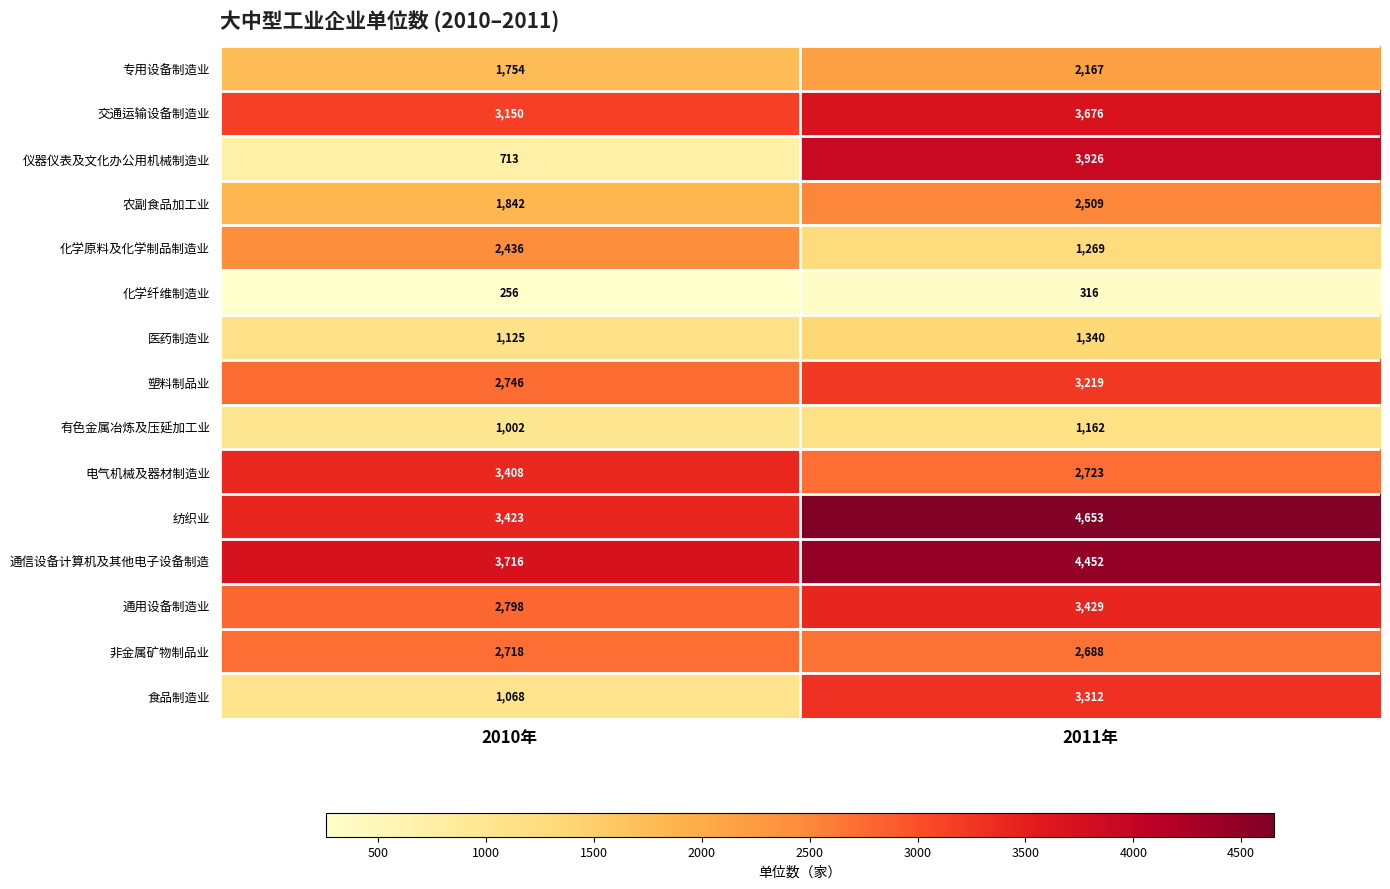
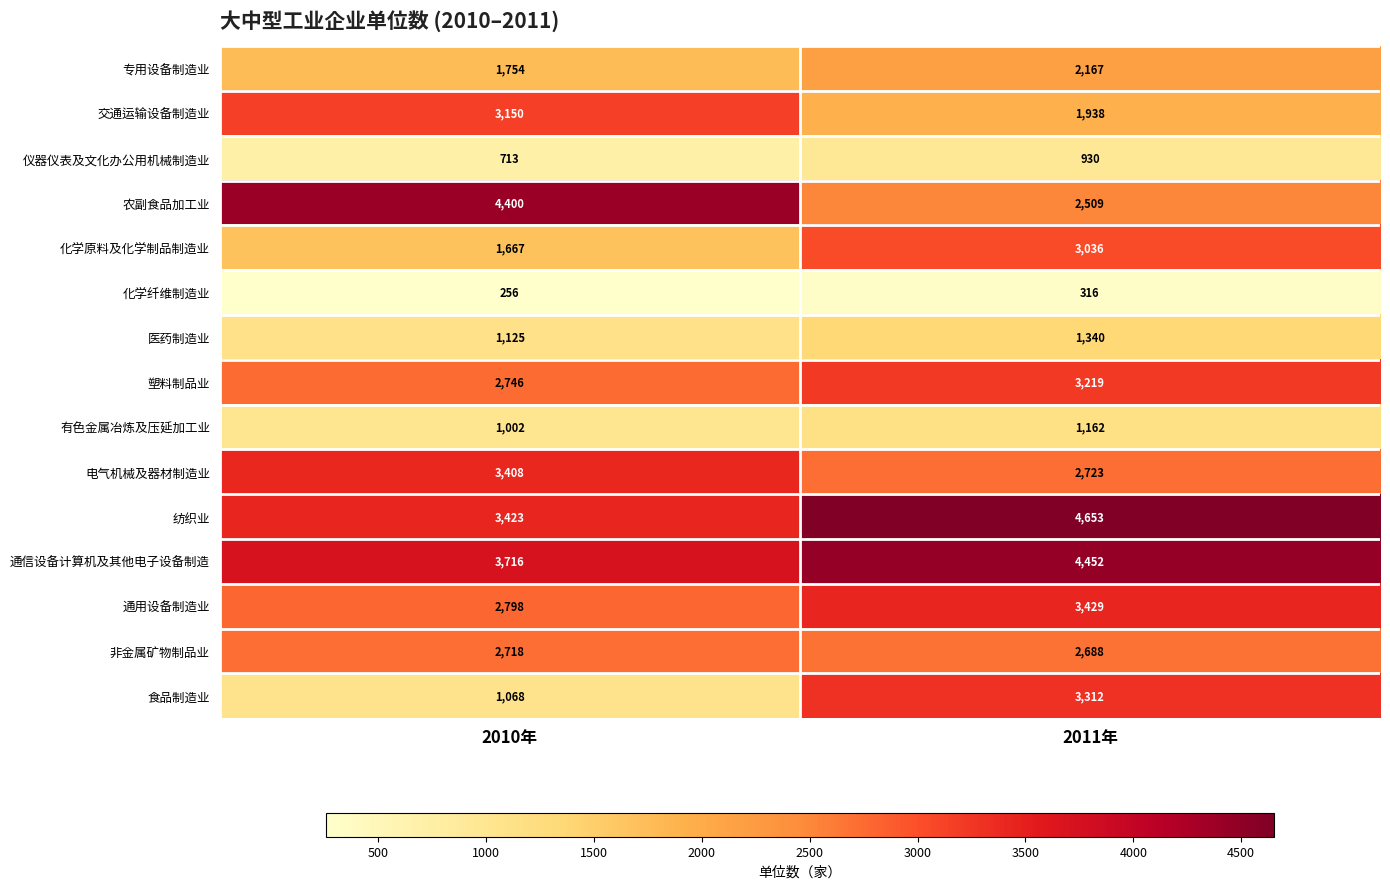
交通运输设备制造业, 2011年: 3,676 -> 1,938
仪器仪表及文化办公用机械制造业, 2011年: 3,926 -> 930
农副食品加工业, 2010年: 1,842 -> 4,400
化学原料及化学制品制造业, 2010年: 2,436 -> 1,667
化学原料及化学制品制造业, 2011年: 1,269 -> 3,036
